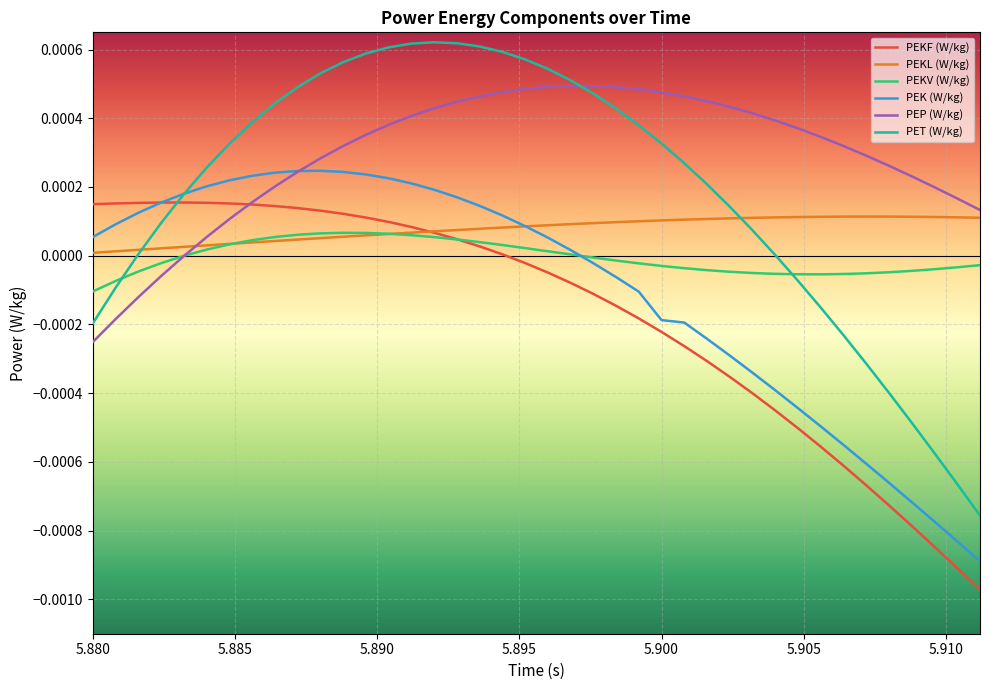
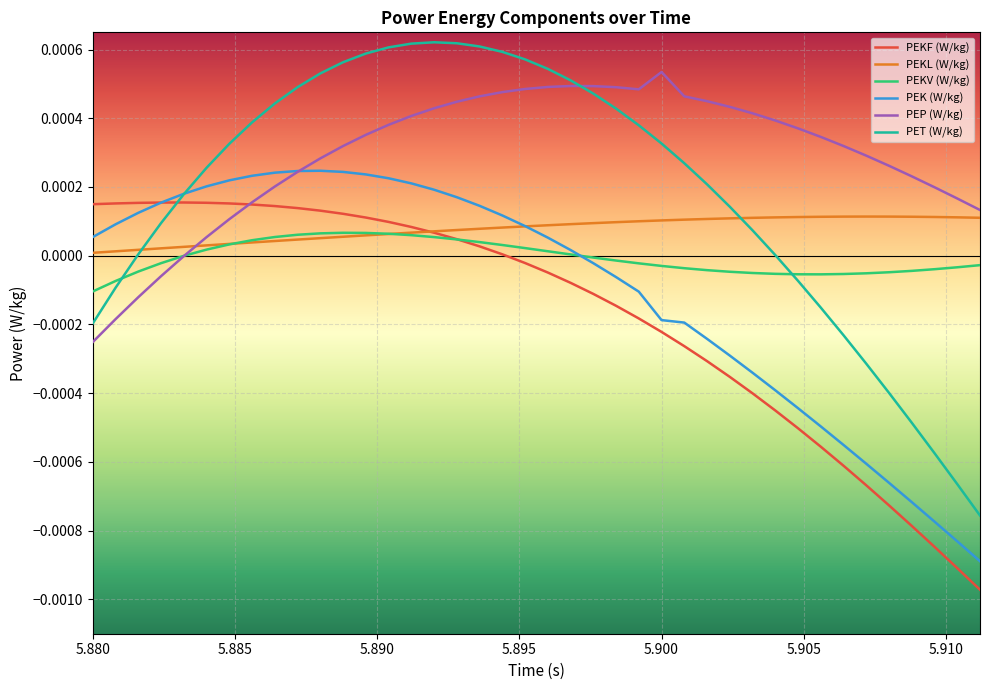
PEP (W/kg), 5.900: 0.00048 -> 0.00053
